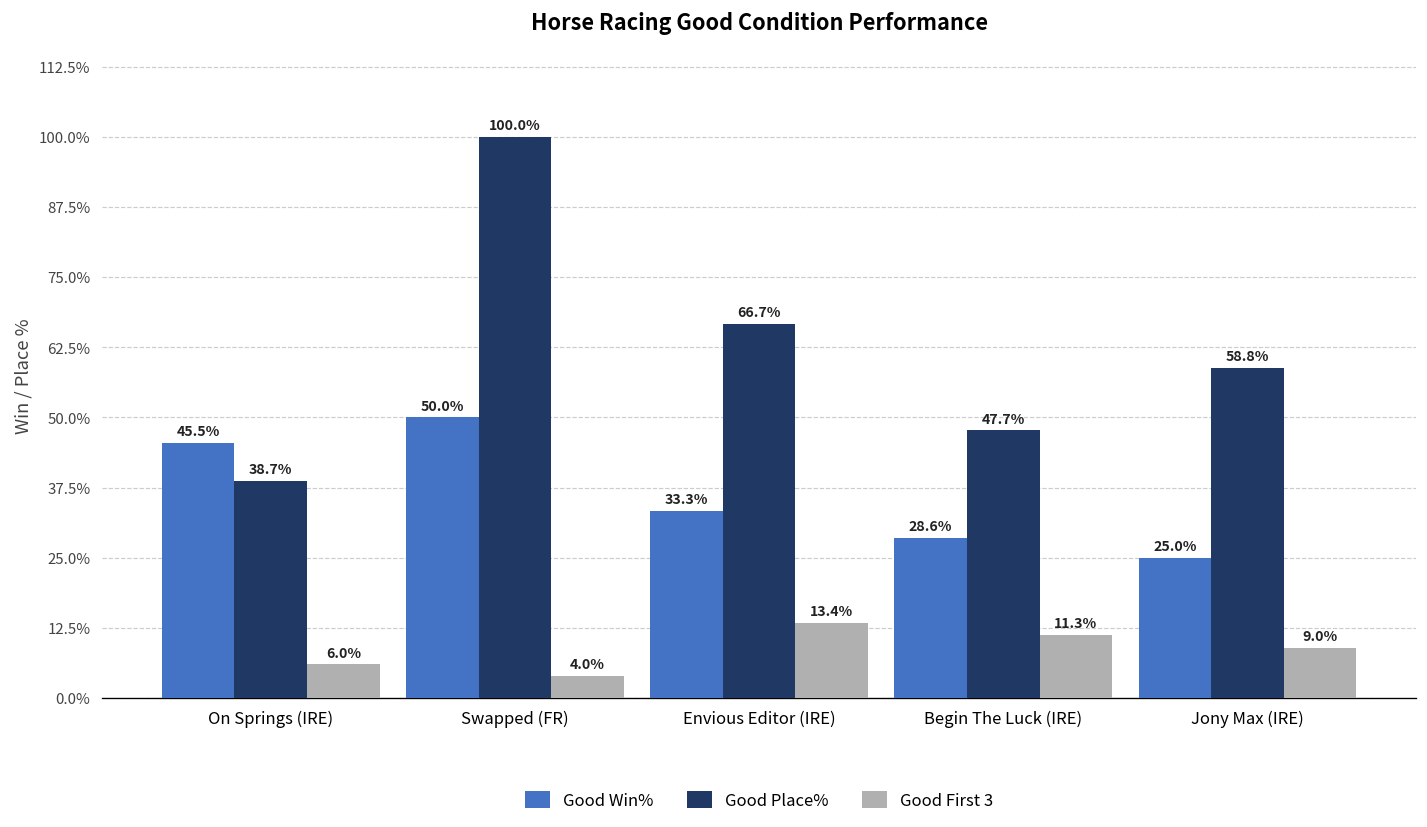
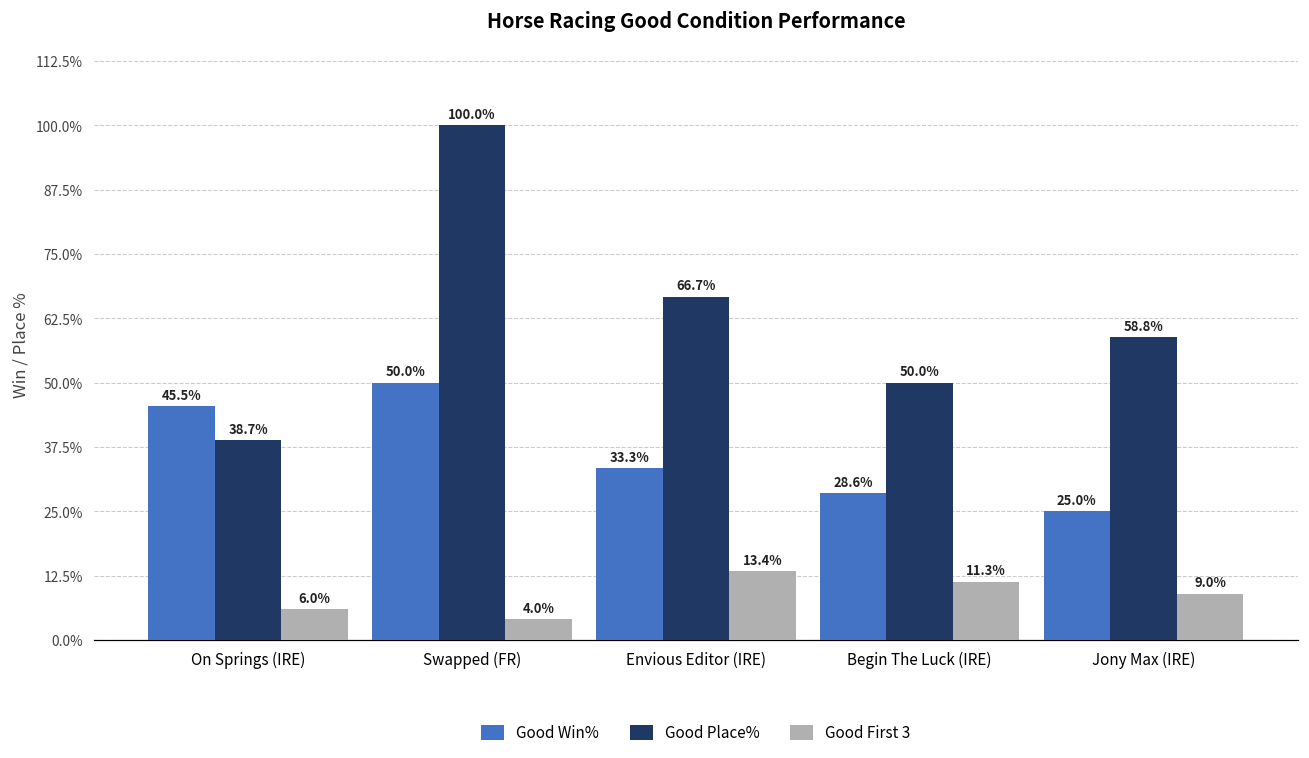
Good Place%, Begin The Luck (IRE): 47.7% -> 50.0%
